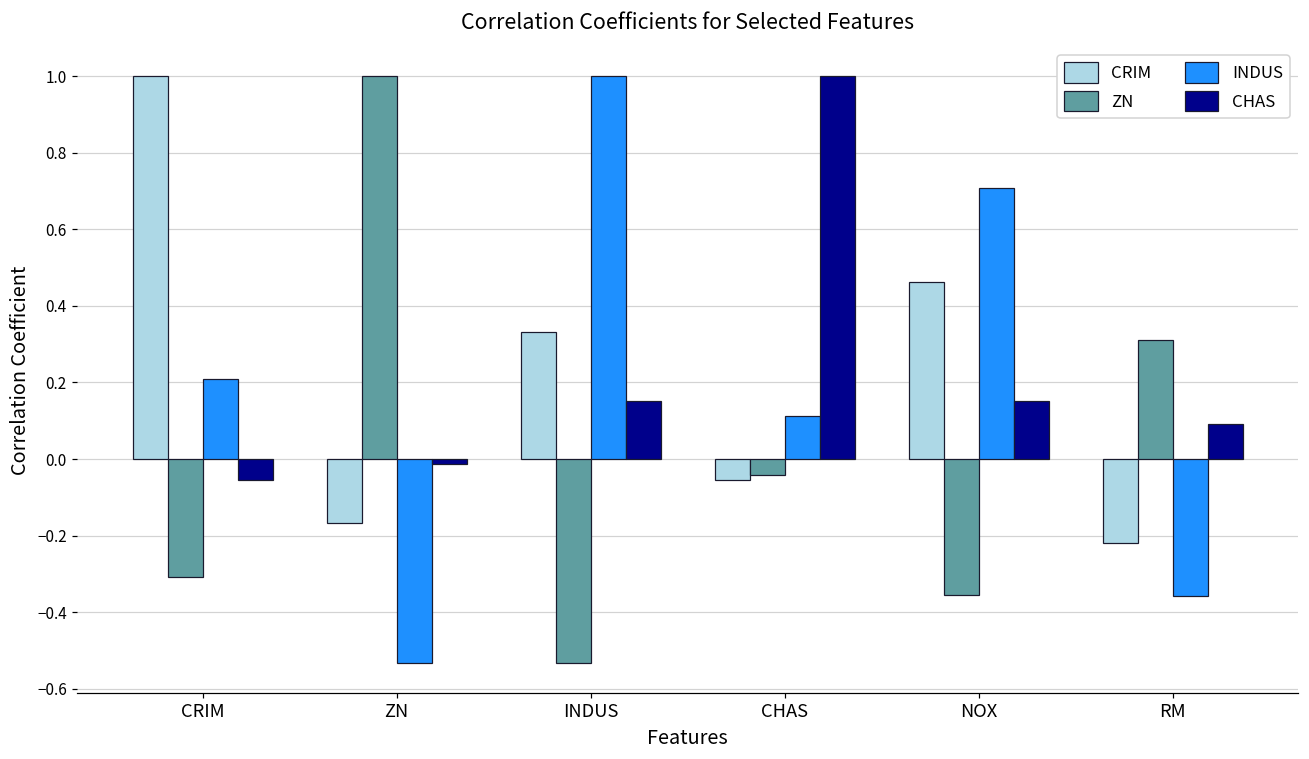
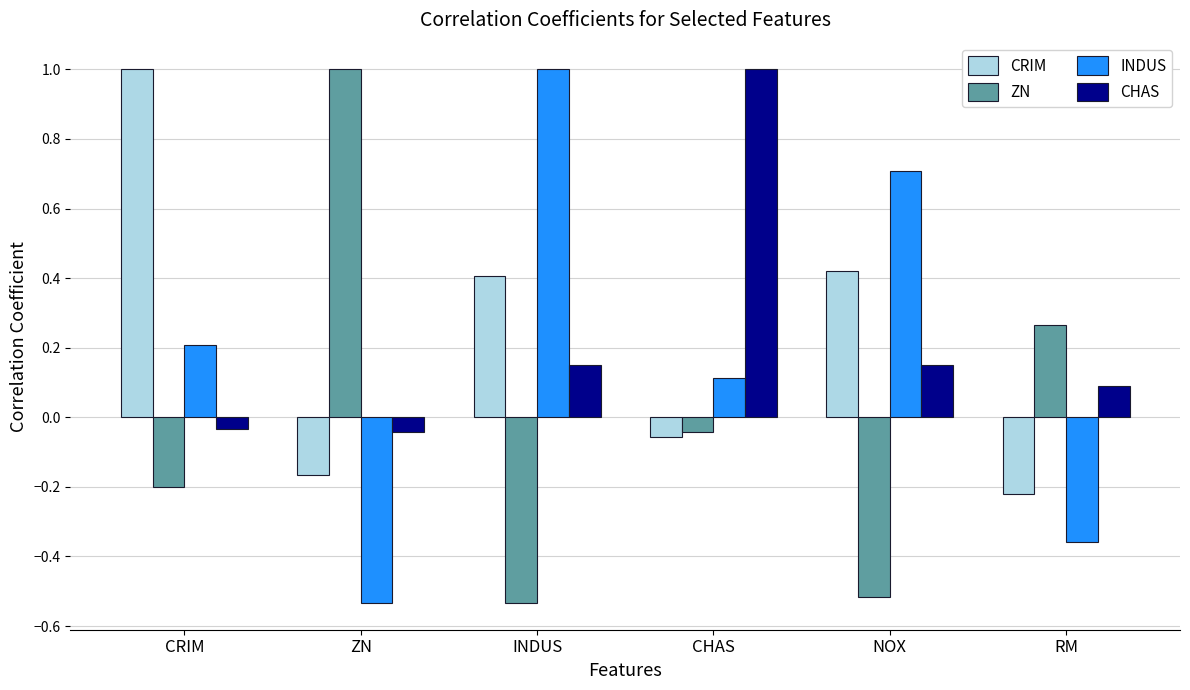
ZN, CRIM: -0.31 -> -0.20
CHAS, CRIM: -0.06 -> -0.03
CHAS, ZN: -0.01 -> -0.04
CRIM, INDUS: 0.33 -> 0.41
CRIM, NOX: 0.46 -> 0.42
ZN, NOX: -0.36 -> -0.52
ZN, RM: 0.31 -> 0.27
